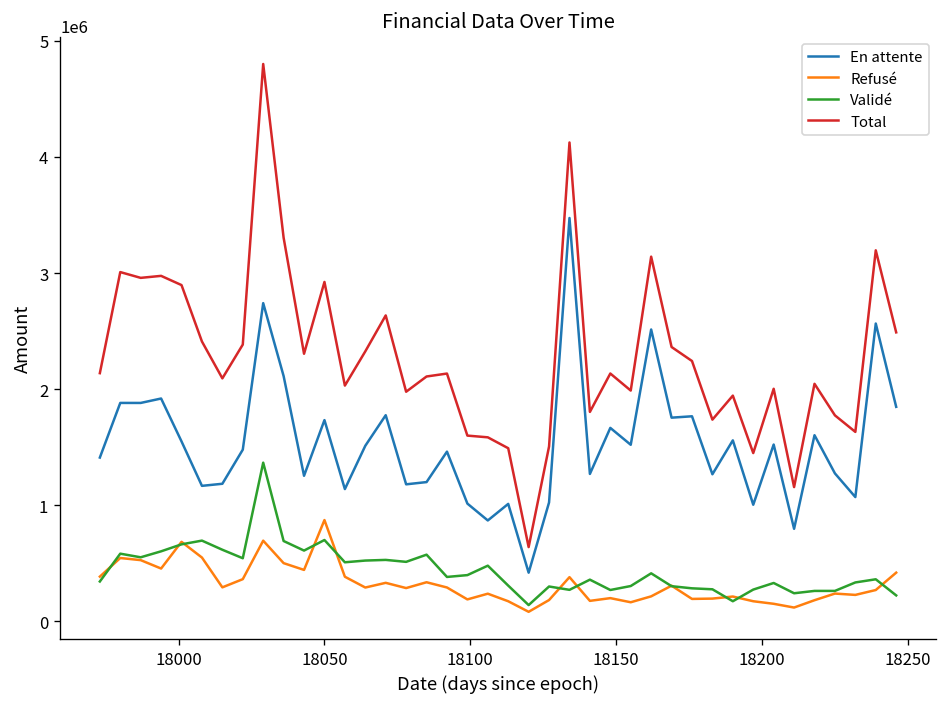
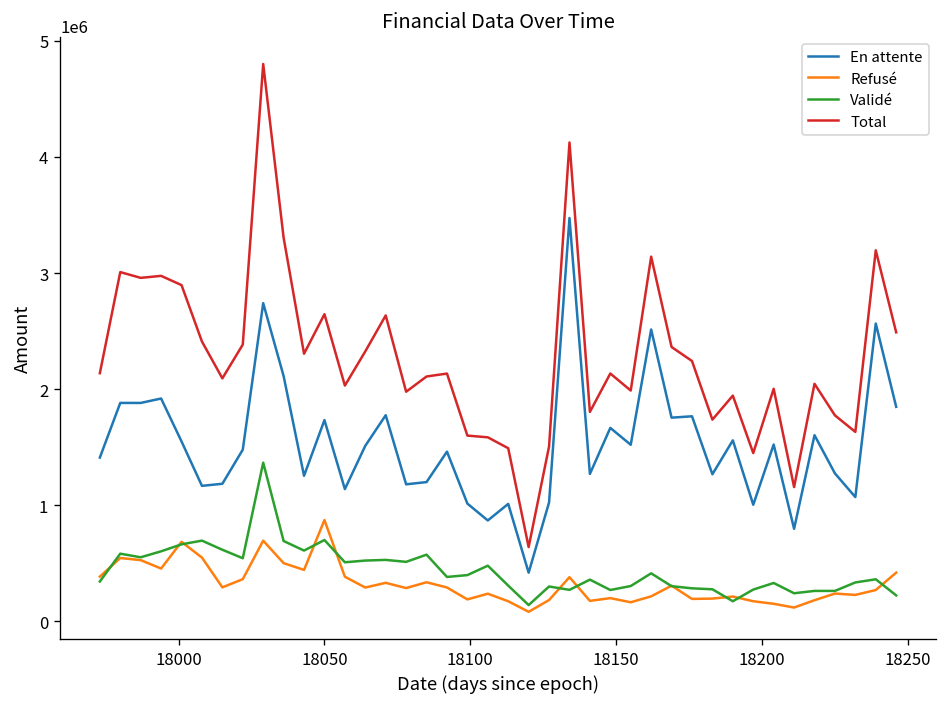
Total, 18050: 2900000 -> 2600000
